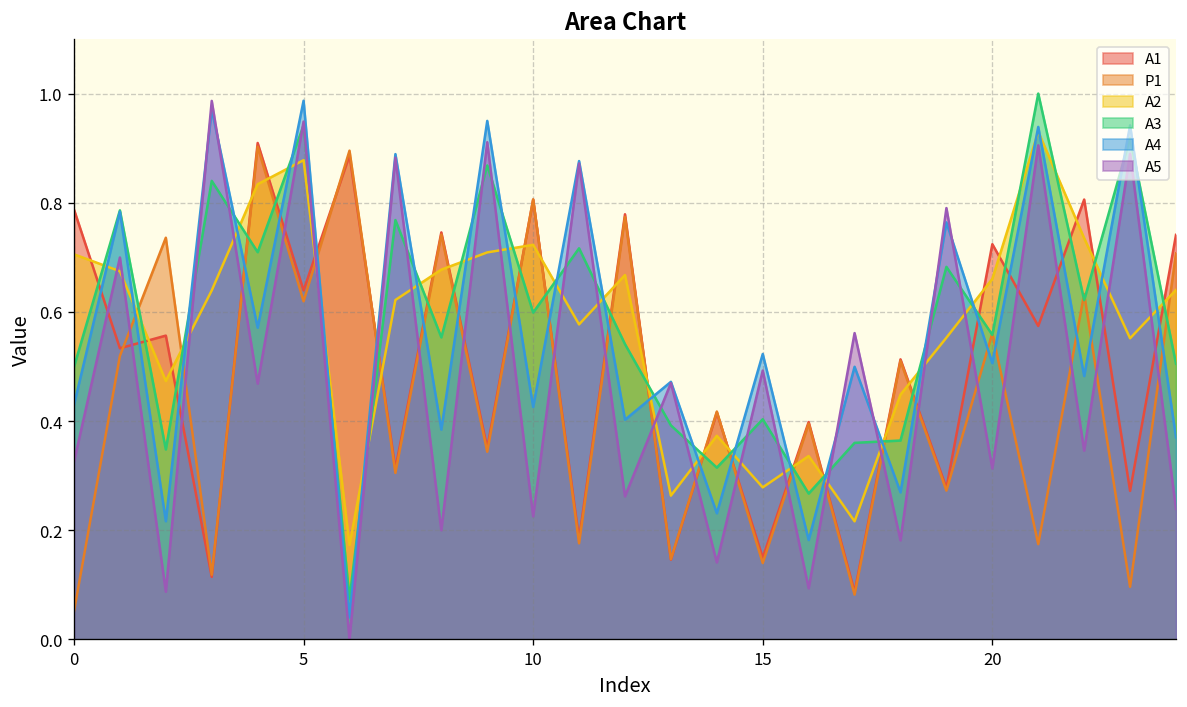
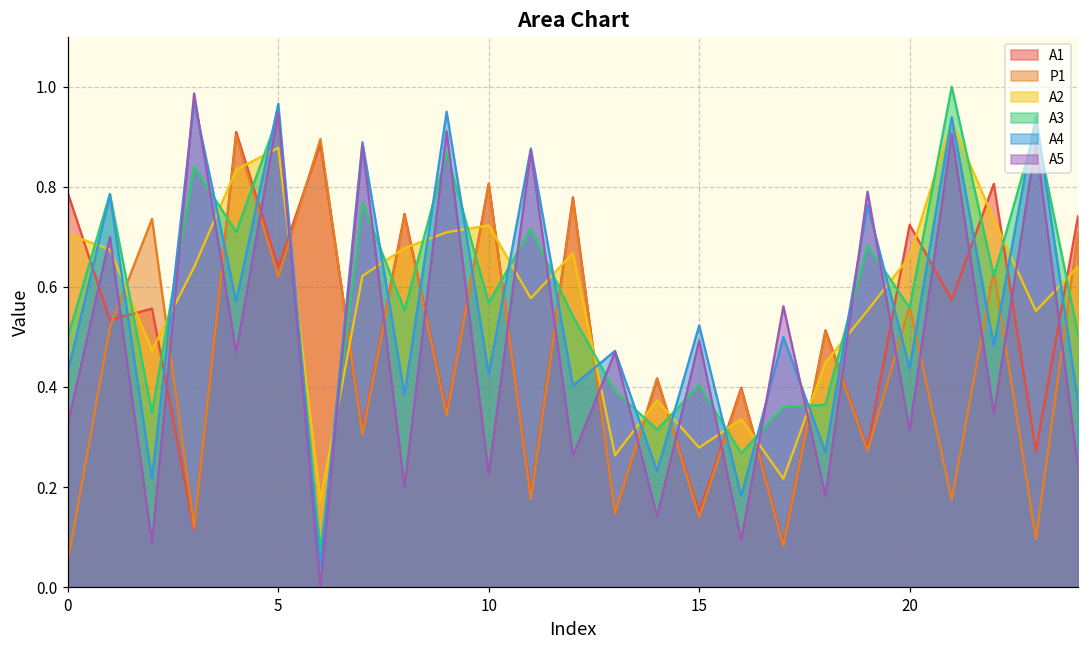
A4, 5: 0.99 -> 0.97
A3, 10: 0.60 -> 0.57
A4, 20: 0.51 -> 0.44
